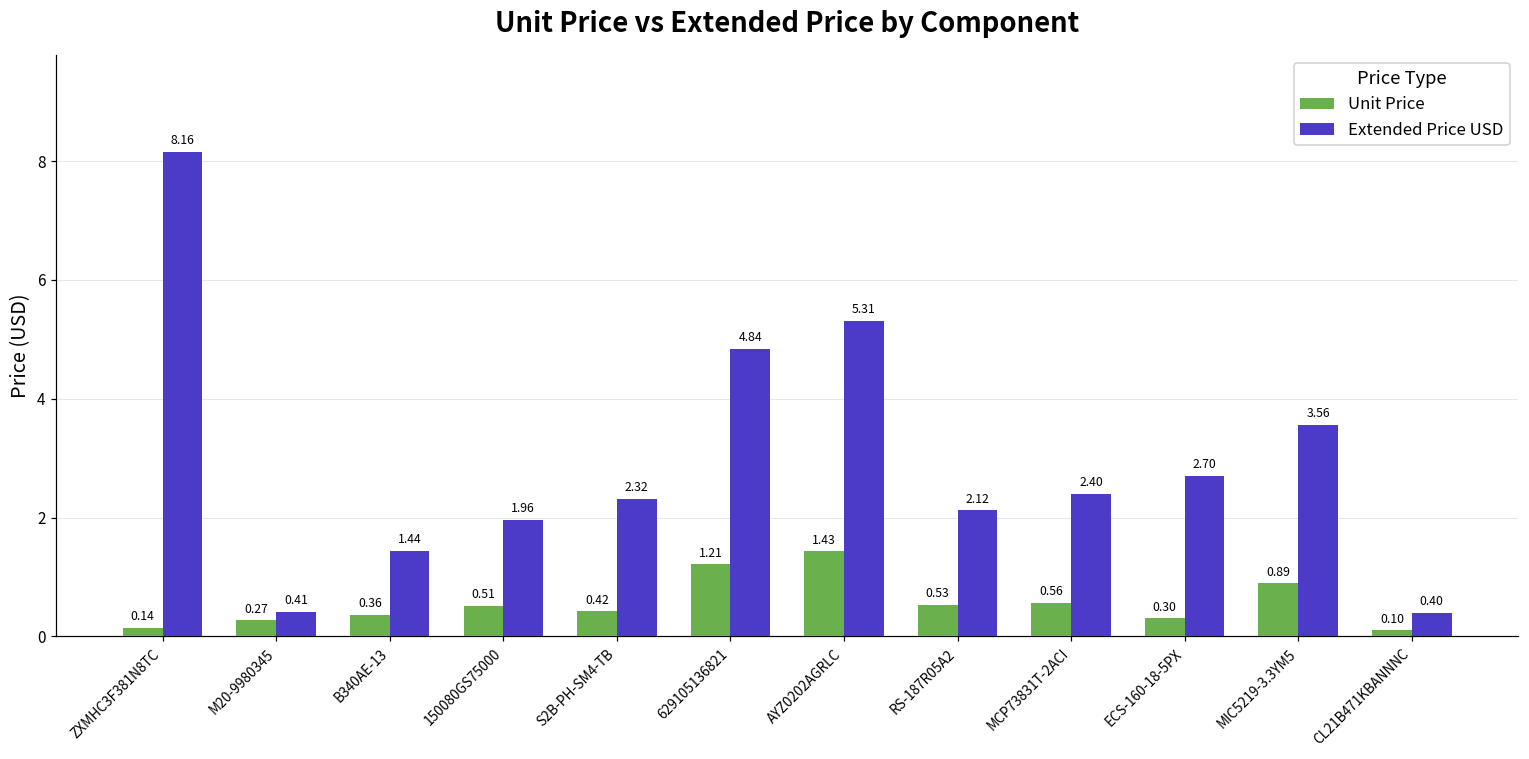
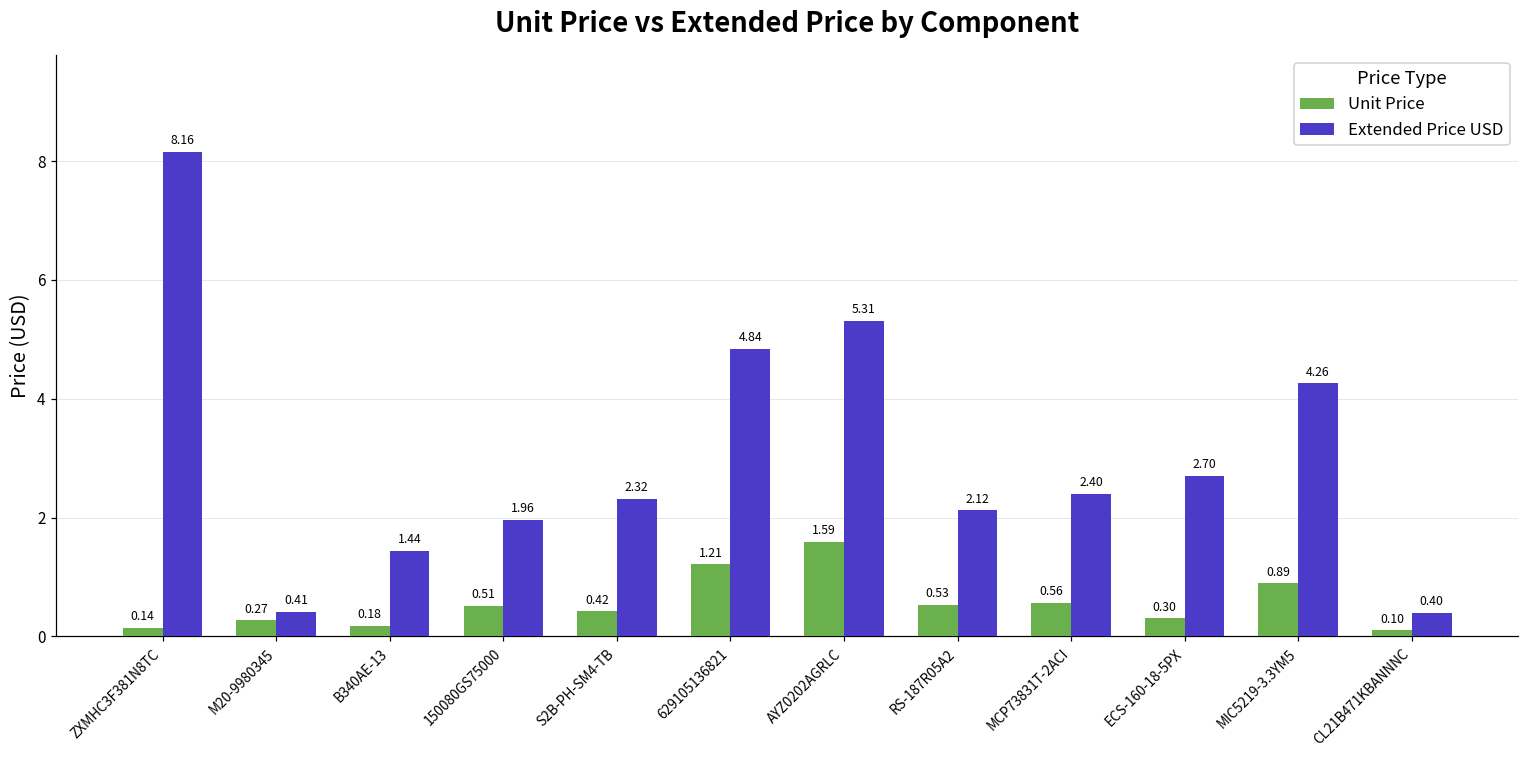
Unit Price, B340AE-13: 0.36 -> 0.18
Unit Price, AYZ0202AGRLC: 1.43 -> 1.59
Extended Price USD, MIC5219-3.3YM5: 3.56 -> 4.26
